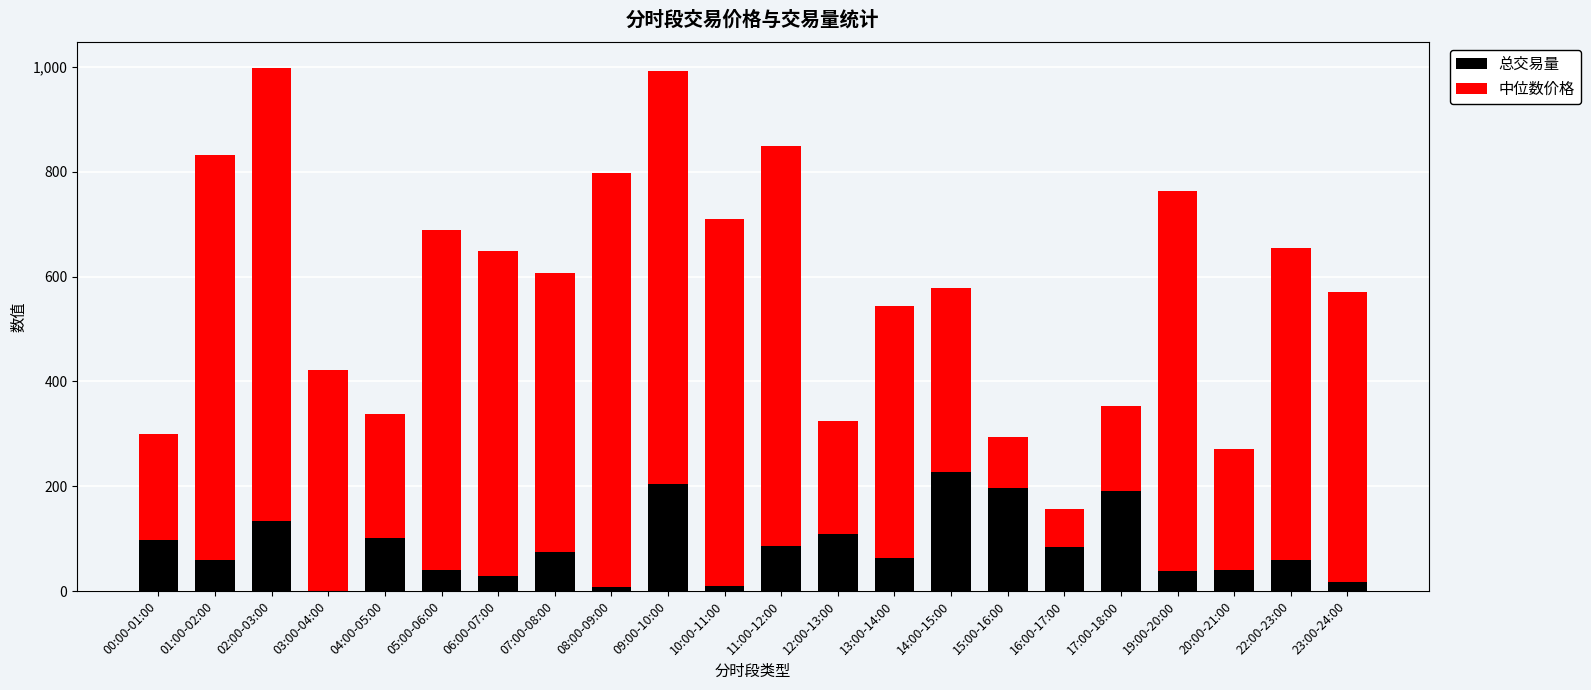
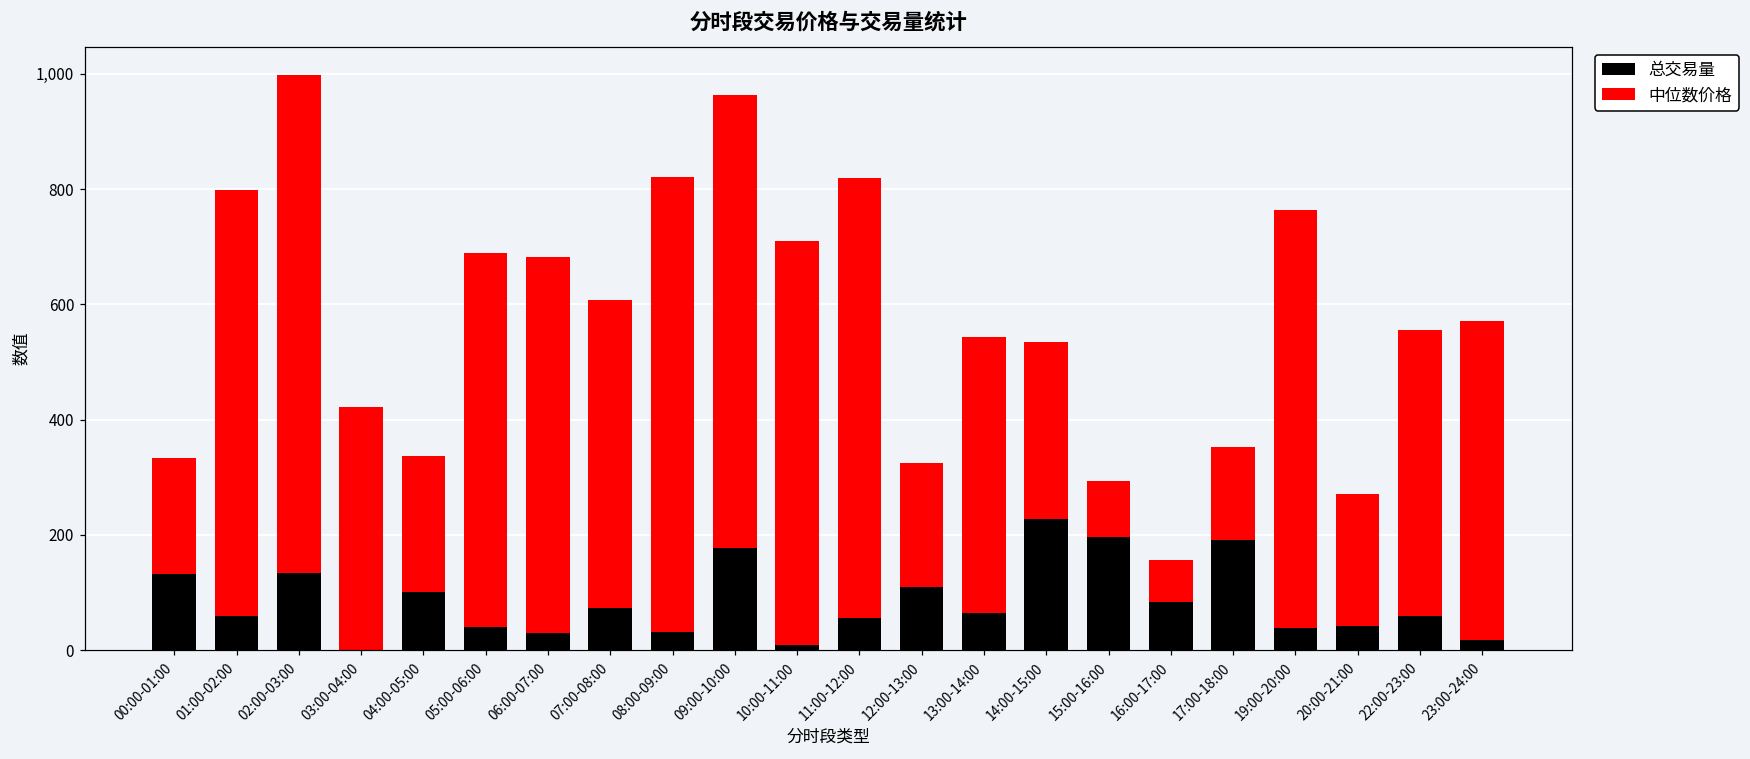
总交易量, 00:00-01:00: 100 -> 130
中位数价格, 01:00-02:00: 770 -> 740
中位数价格, 06:00-07:00: 620 -> 650
总交易量, 08:00-09:00: 10 -> 30
总交易量, 09:00-10:00: 200 -> 180
总交易量, 11:00-12:00: 90 -> 60
中位数价格, 14:00-15:00: 350 -> 310
中位数价格, 22:00-23:00: 600 -> 500
